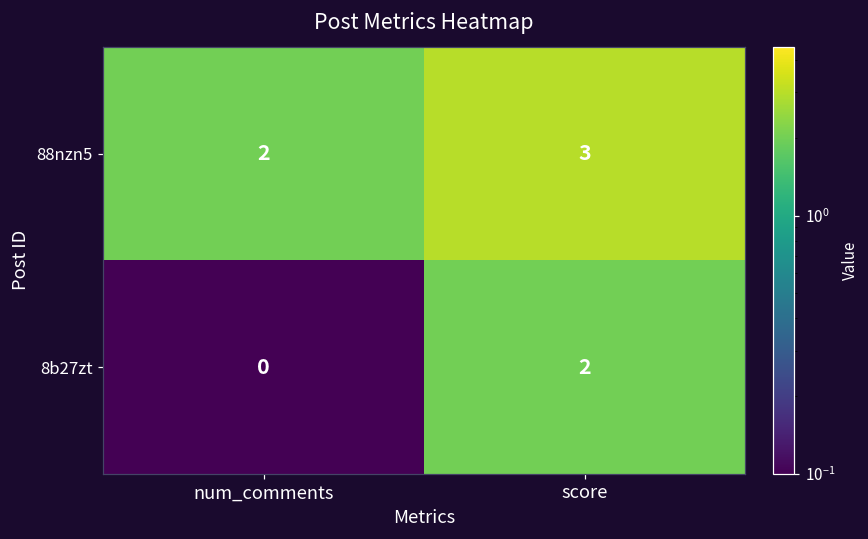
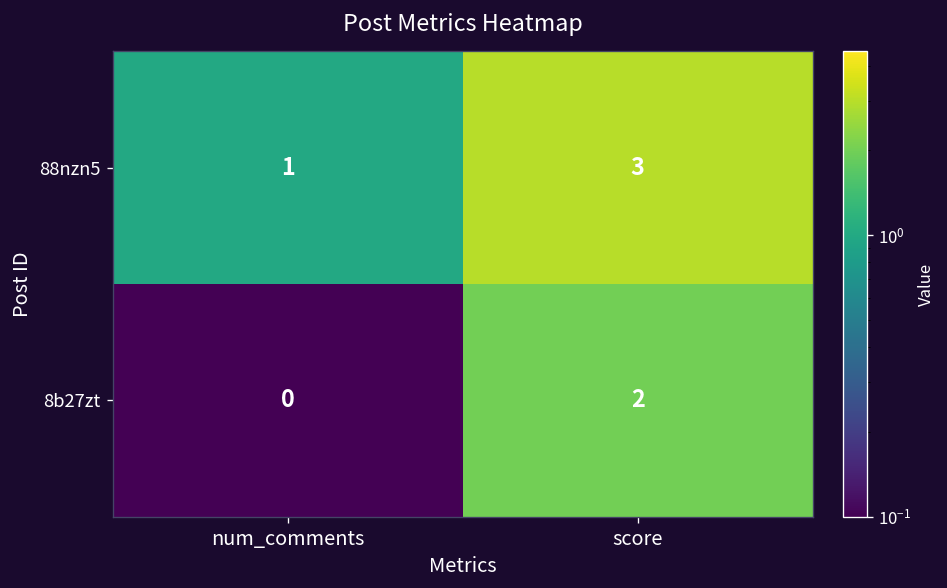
88nzn5, num_comments: 2 -> 1
